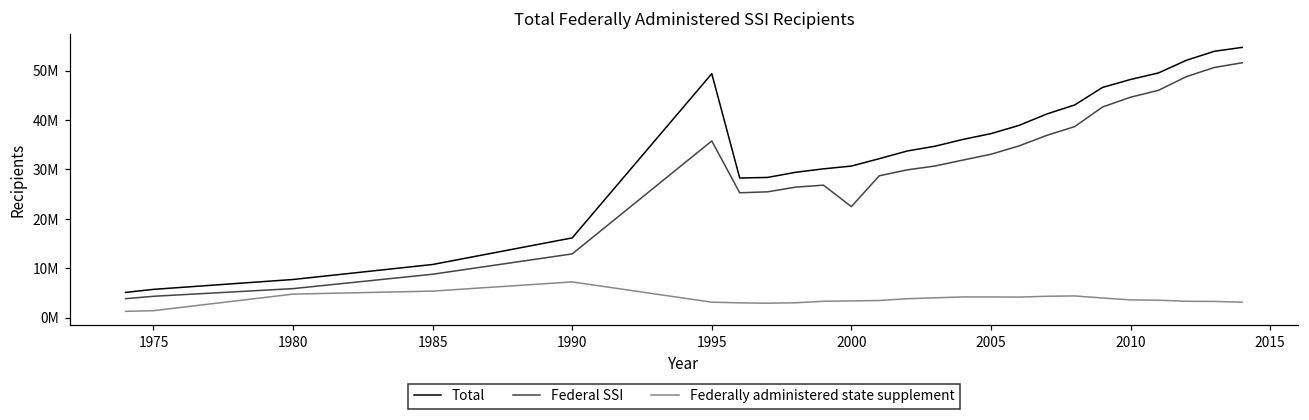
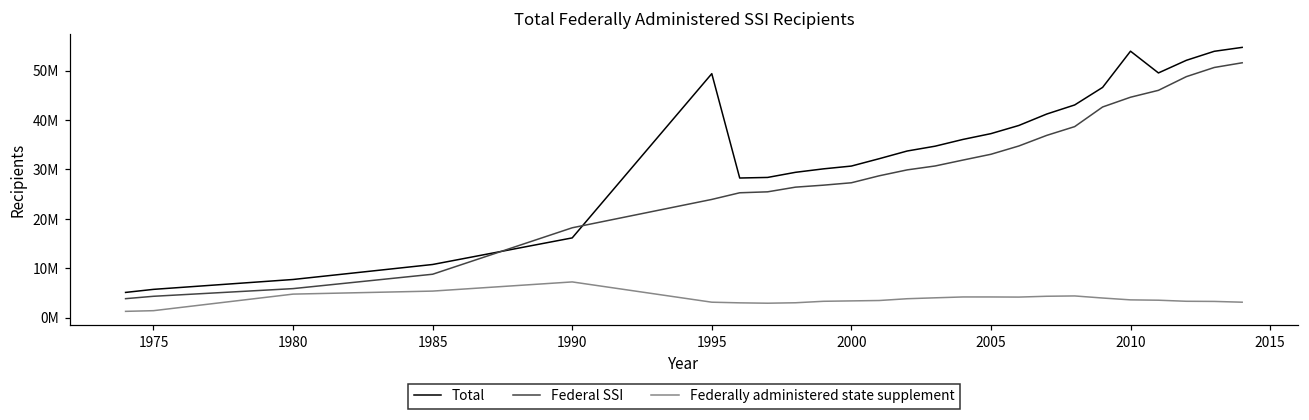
Federal SSI, 1990: 13000000 -> 18000000
Federal SSI, 1995: 36000000 -> 24000000
Federal SSI, 2000: 22000000 -> 27000000
Total, 2010: 48000000 -> 54000000
